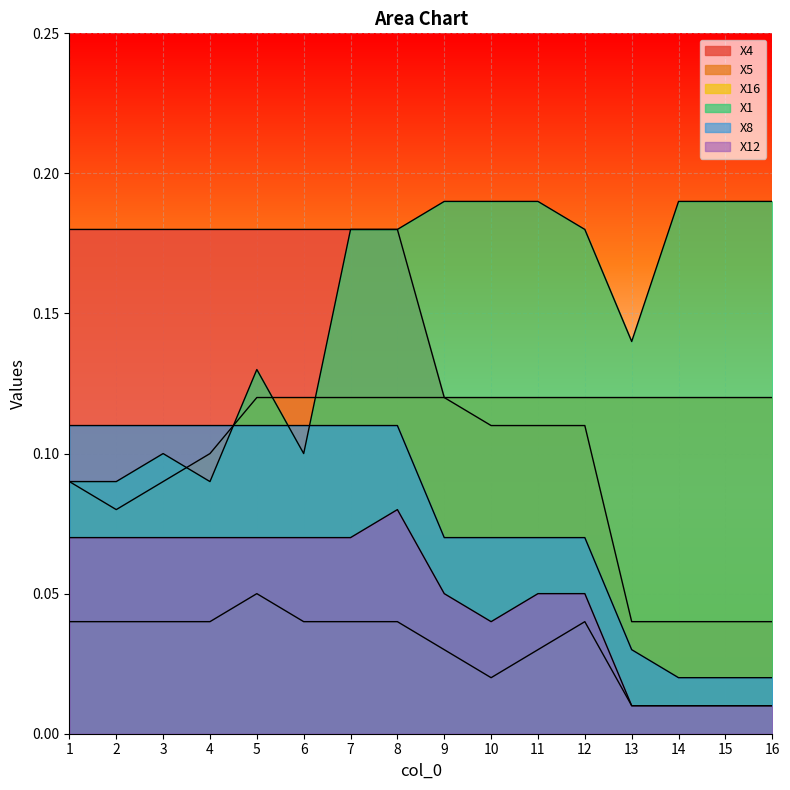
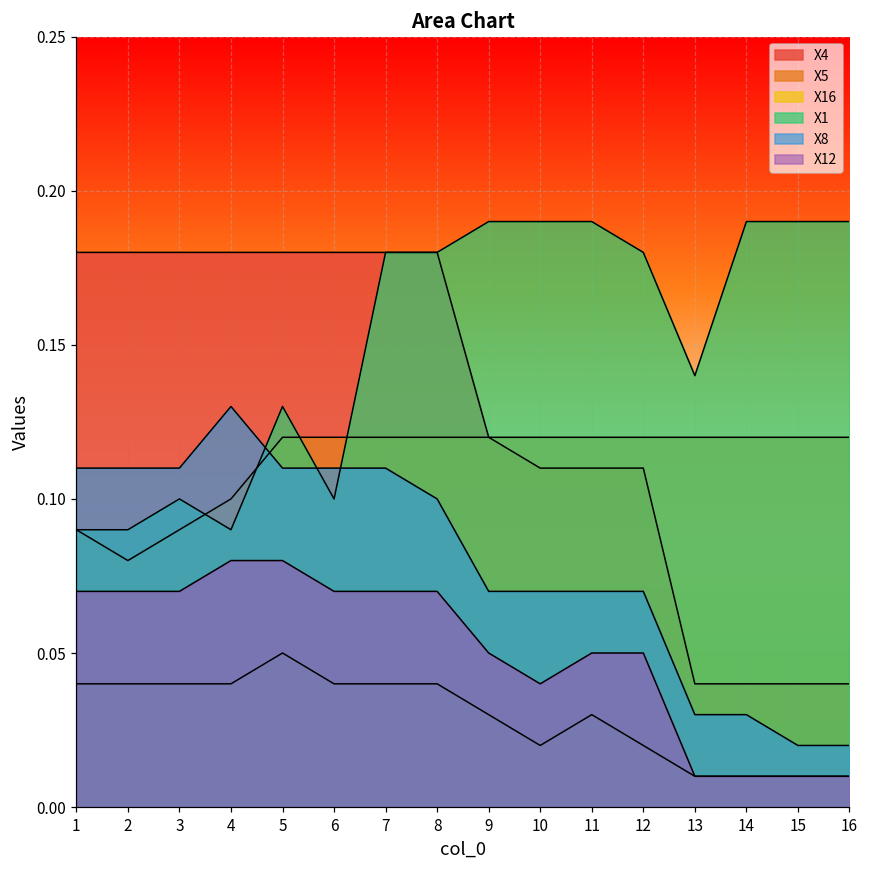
X8, 4: 0.11 -> 0.13
X12, 4: 0.07 -> 0.08
X12, 5: 0.07 -> 0.08
X8, 8: 0.11 -> 0.10
X12, 8: 0.08 -> 0.07
X16, 12: 0.04 -> 0.02
X8, 14: 0.02 -> 0.03
